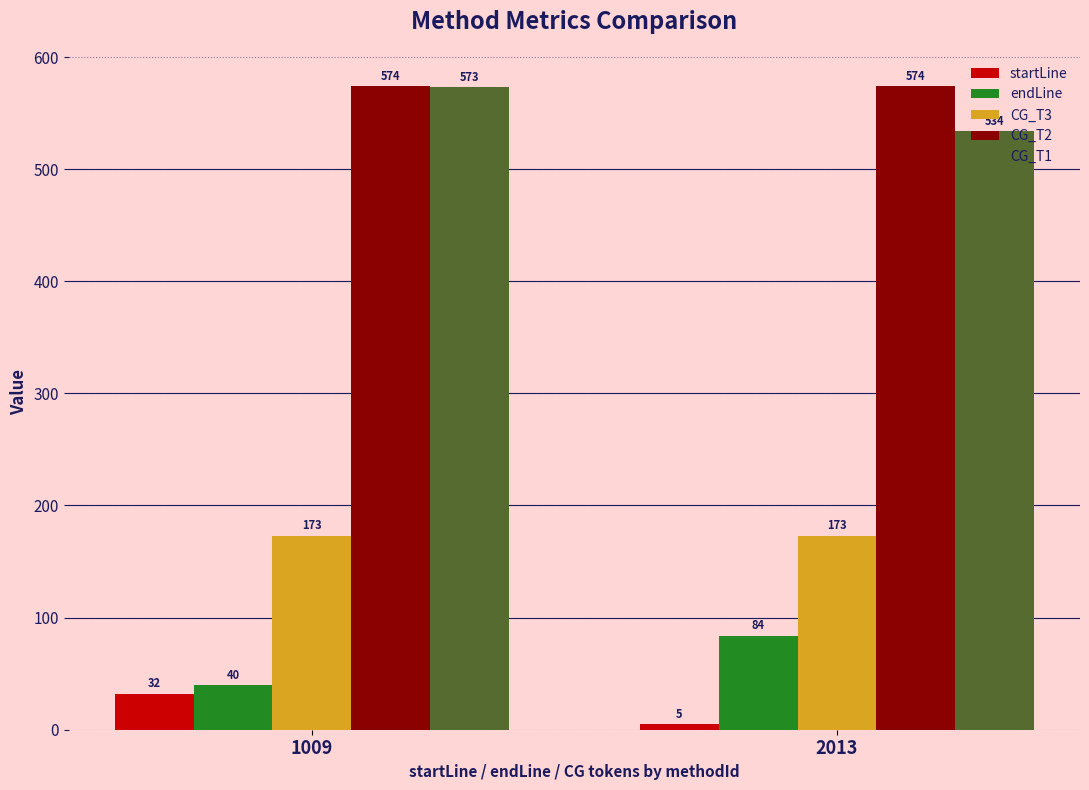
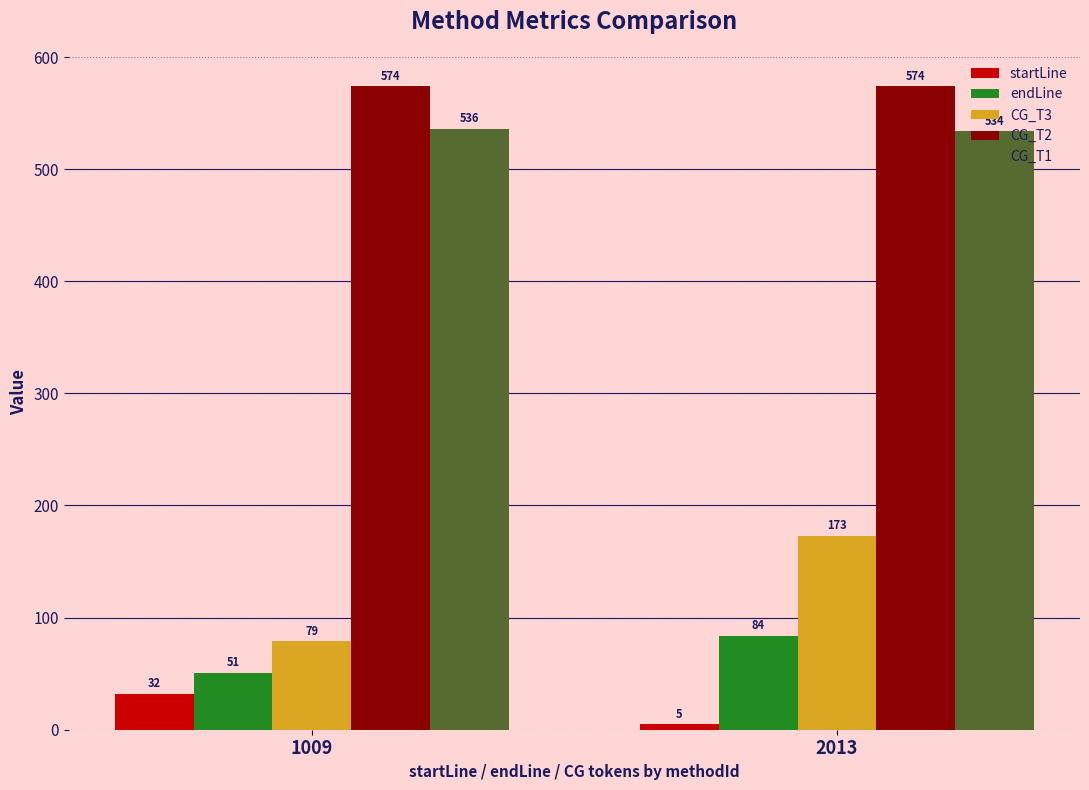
endLine, 1009: 40 -> 51
CG_T3, 1009: 173 -> 79
CG_T1, 1009: 573 -> 536
